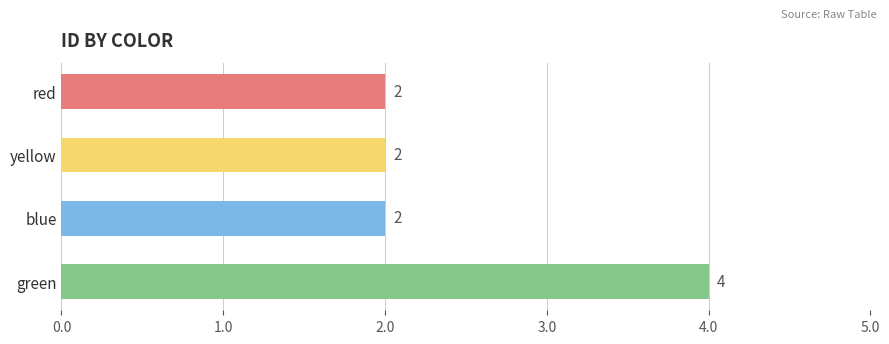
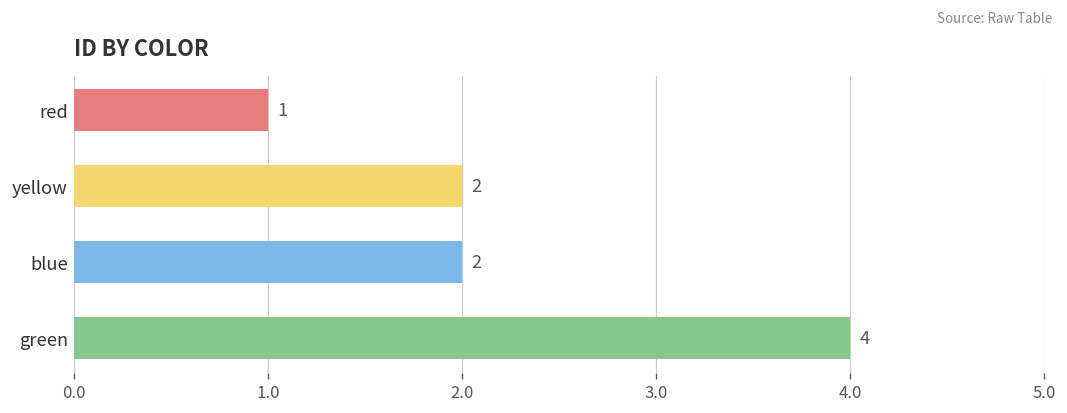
red: 2 -> 1
